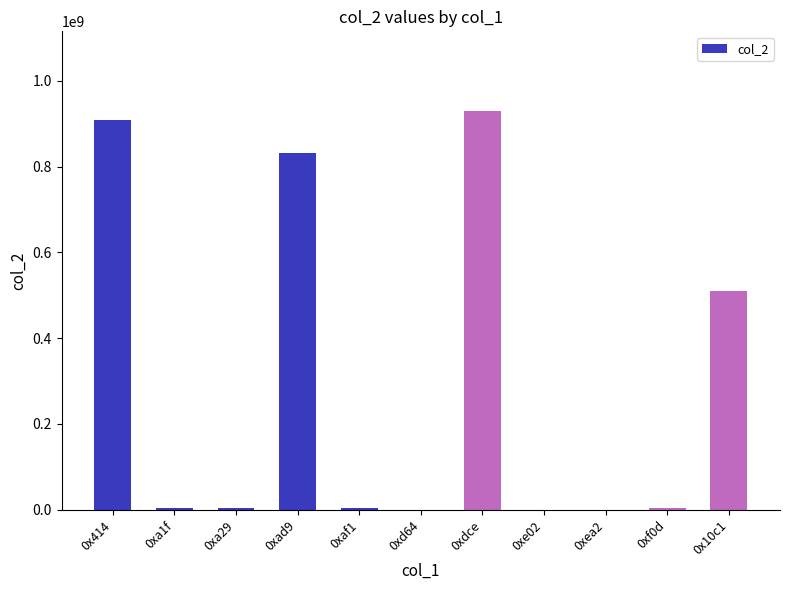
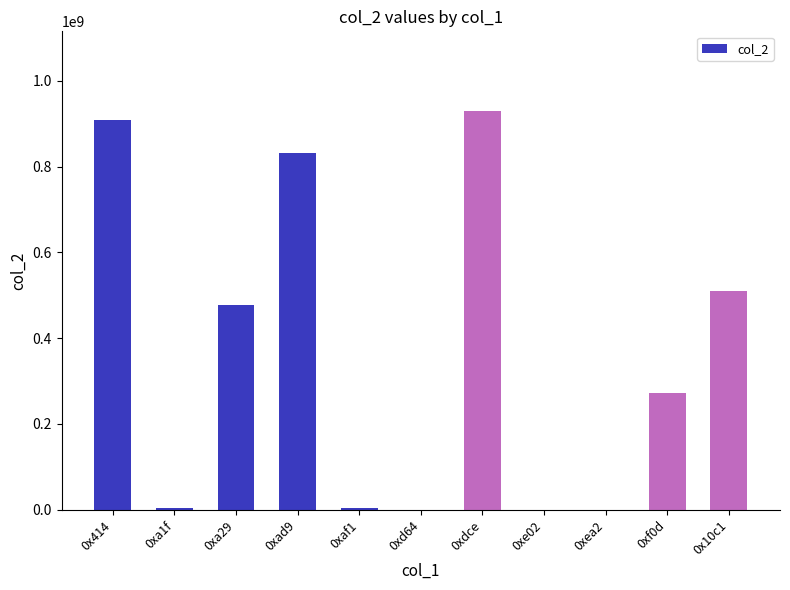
0xa29: 0 -> 480000000
0xf0d: 0 -> 270000000
